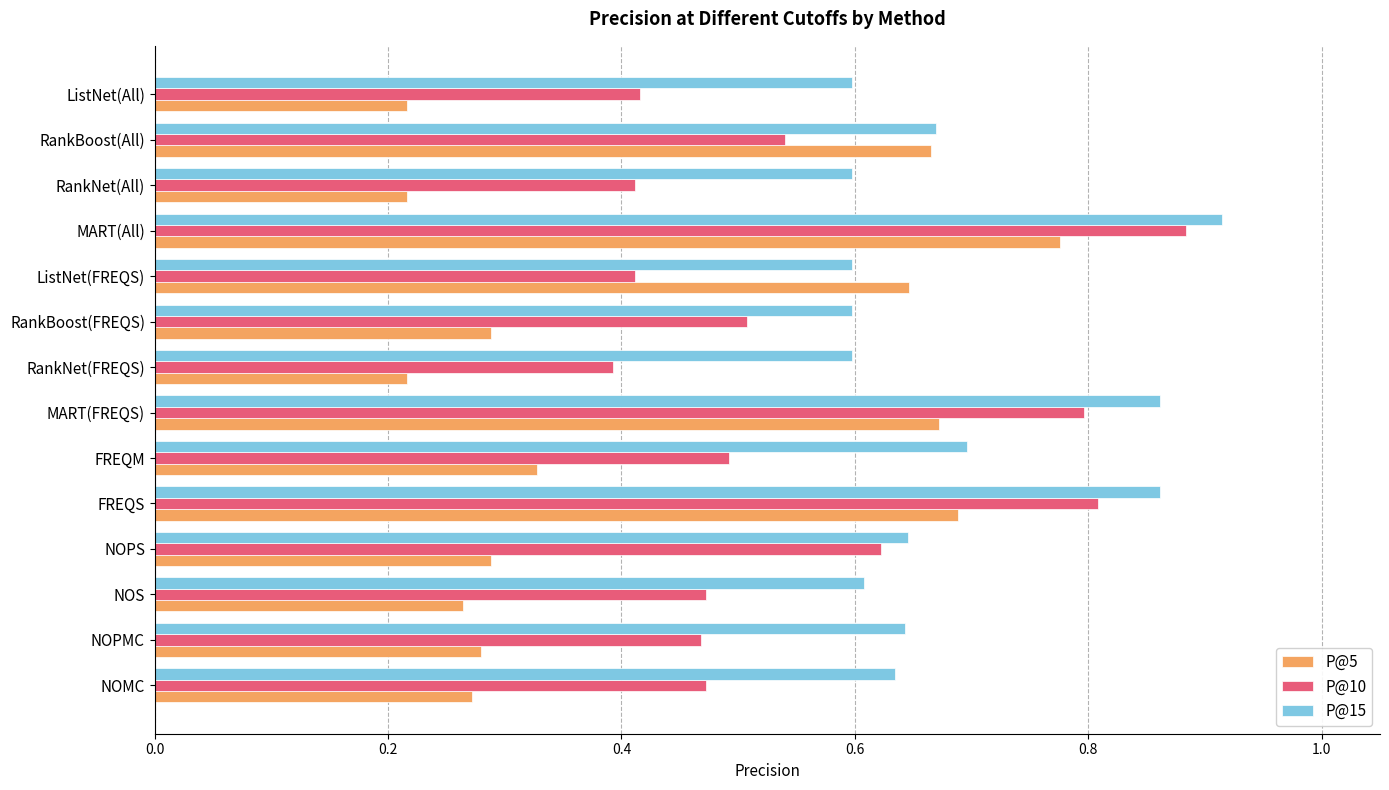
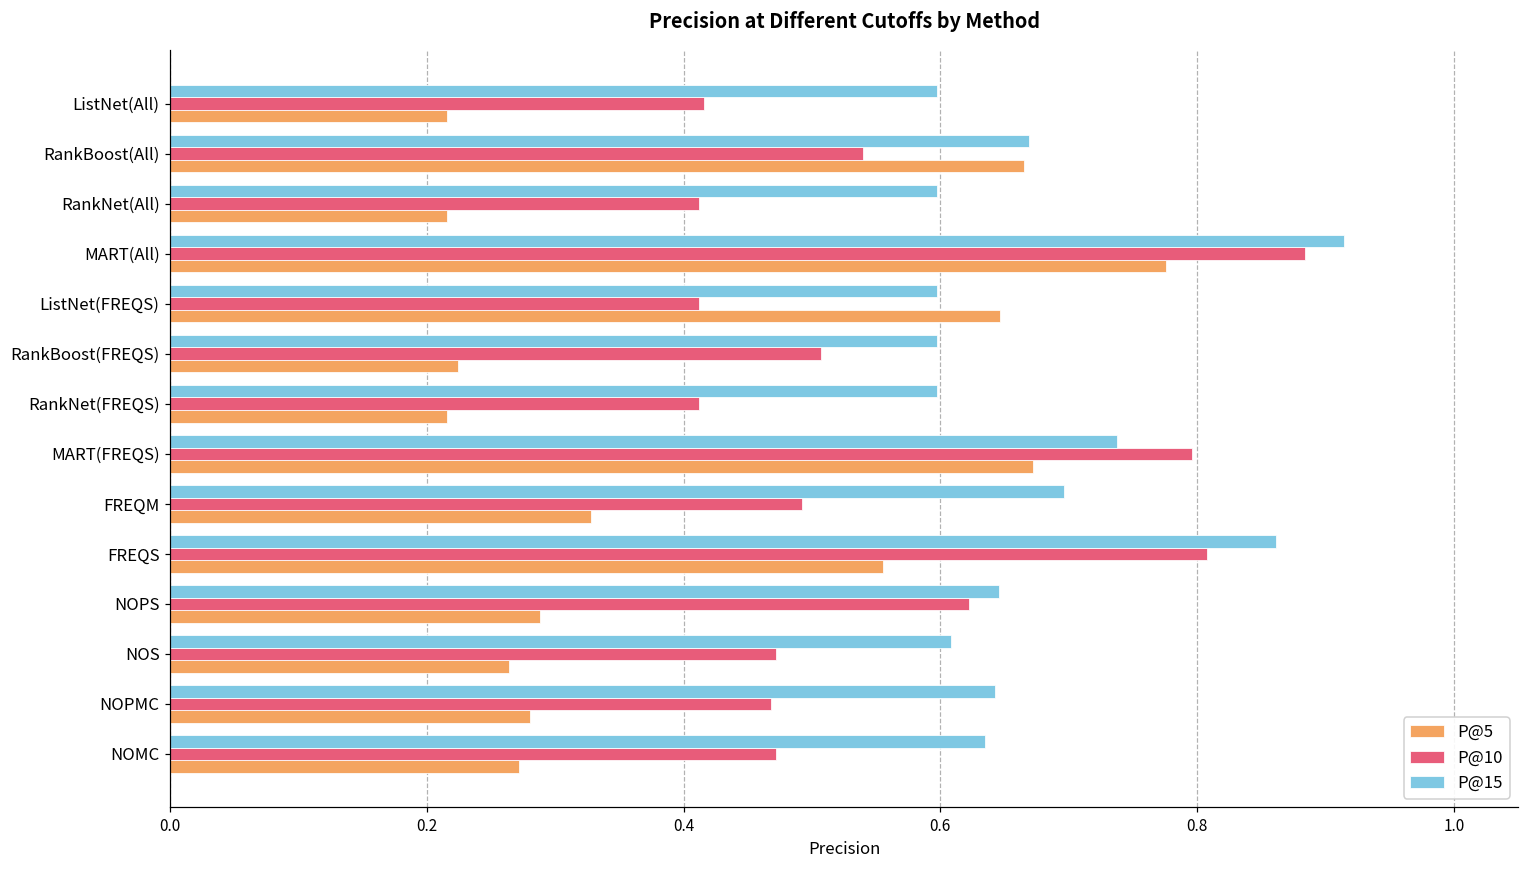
P@5, RankBoost(FREQS): 0.288 -> 0.224
P@10, RankNet(FREQS): 0.393 -> 0.412
P@15, MART(FREQS): 0.861 -> 0.737
P@5, FREQS: 0.688 -> 0.555
